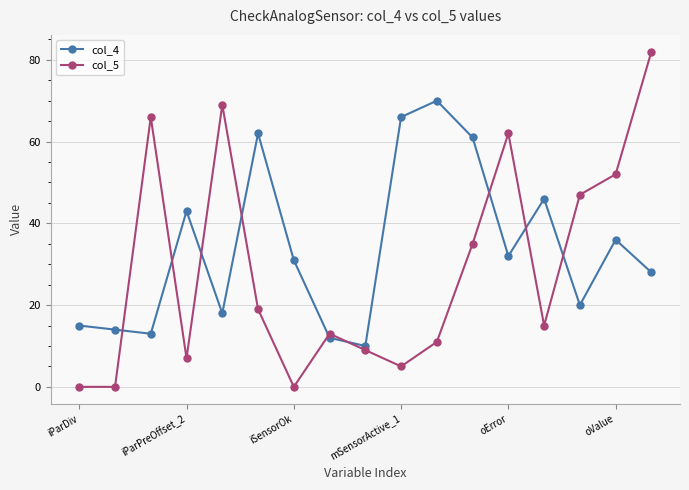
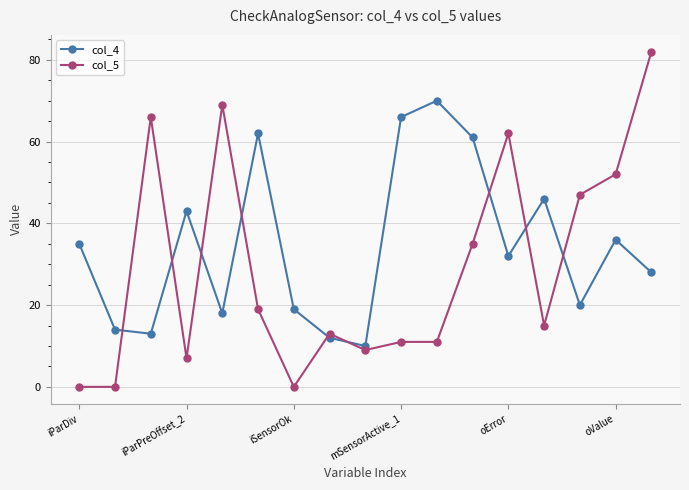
col_4, iParDiv: 15 -> 35
col_4, iSensorOk: 31 -> 19
col_5, mSensorActive_1: 5 -> 11
